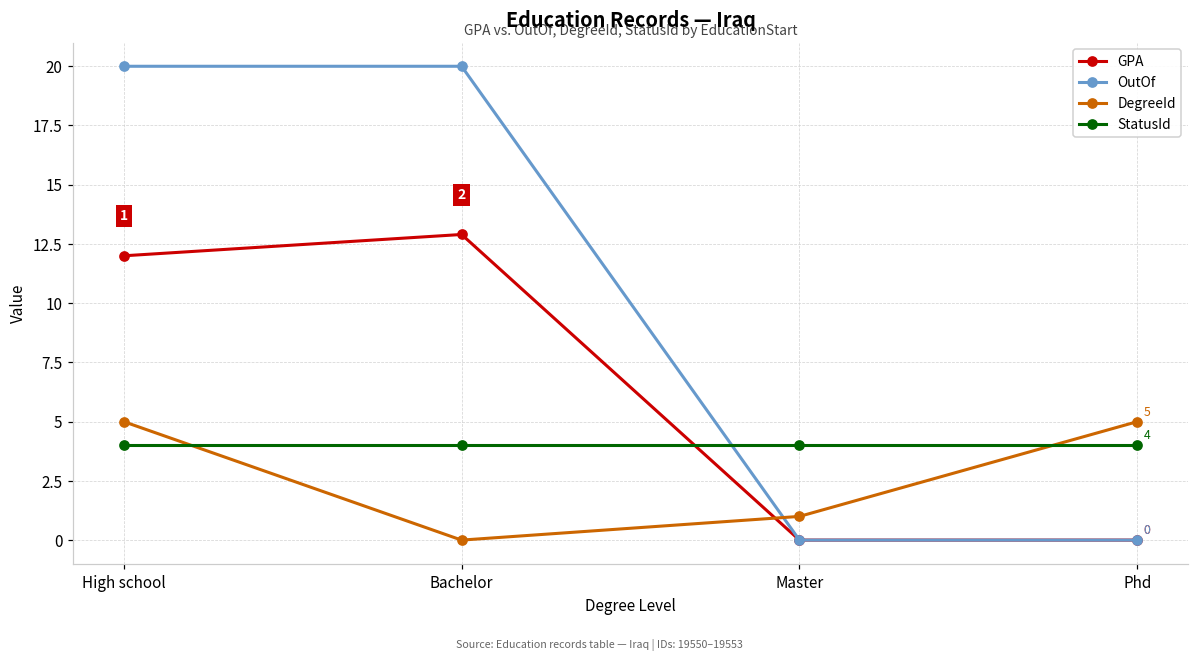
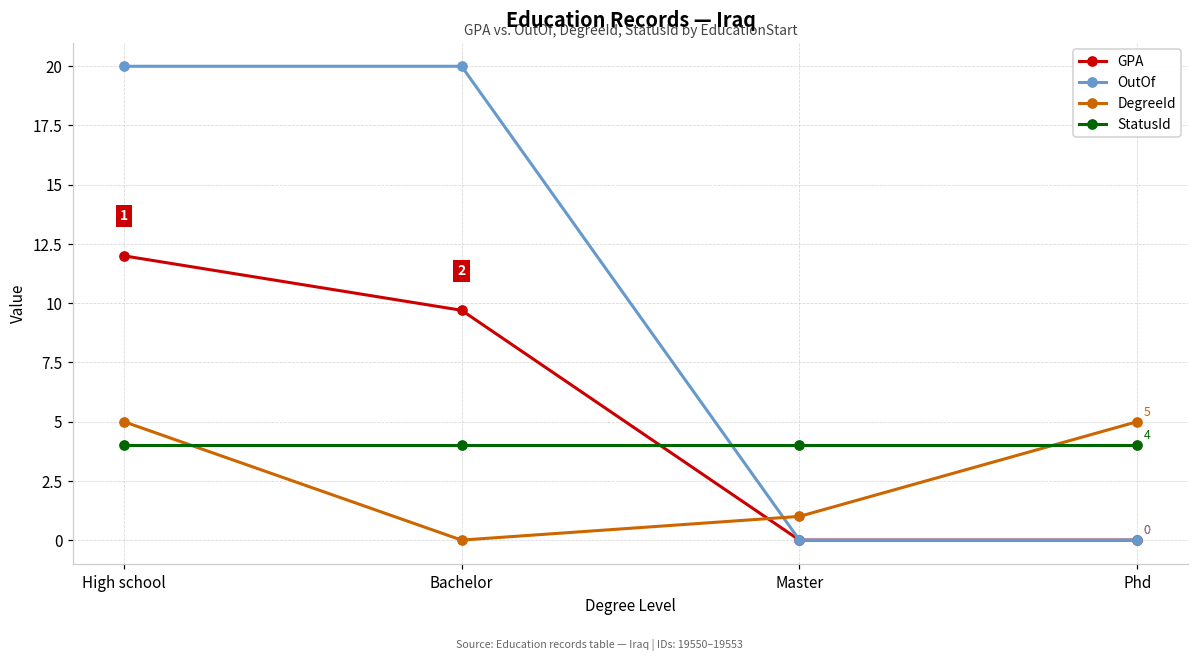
GPA, Bachelor: 12.9 -> 9.7
